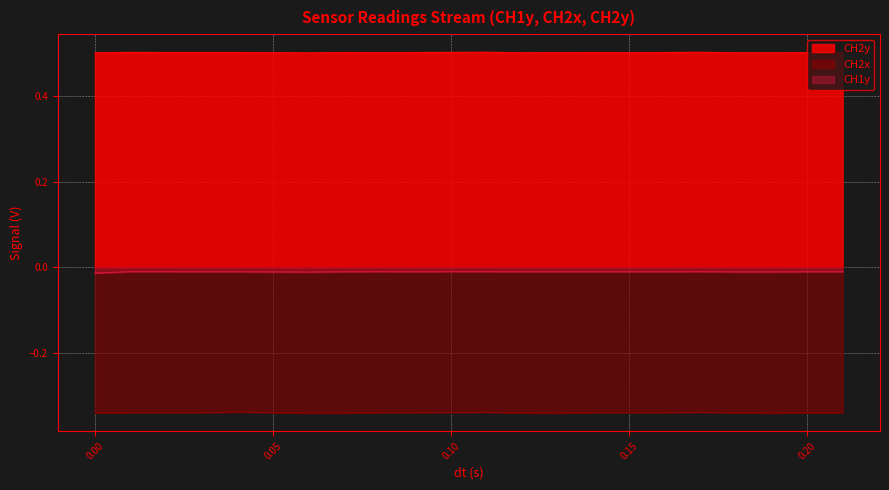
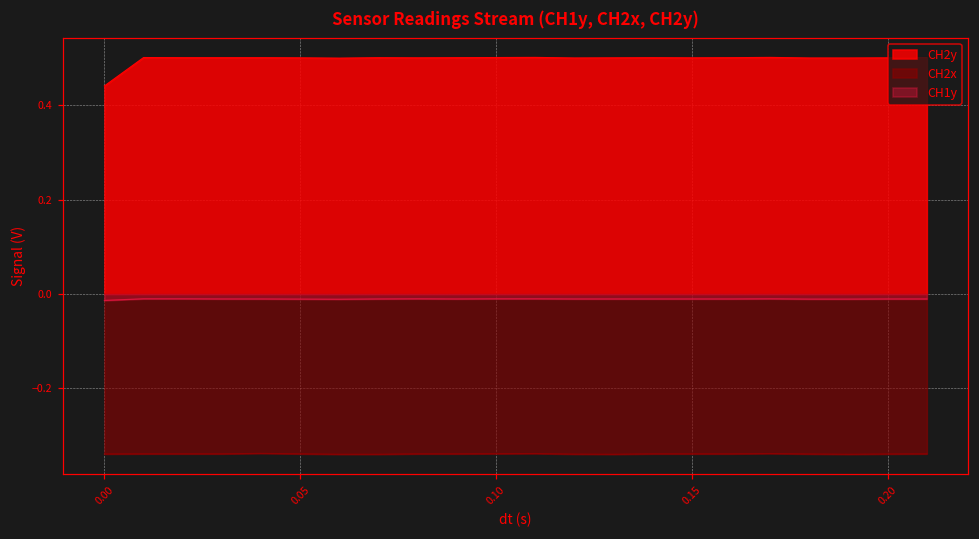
CH2y, 0.00: 0.50 -> 0.44
